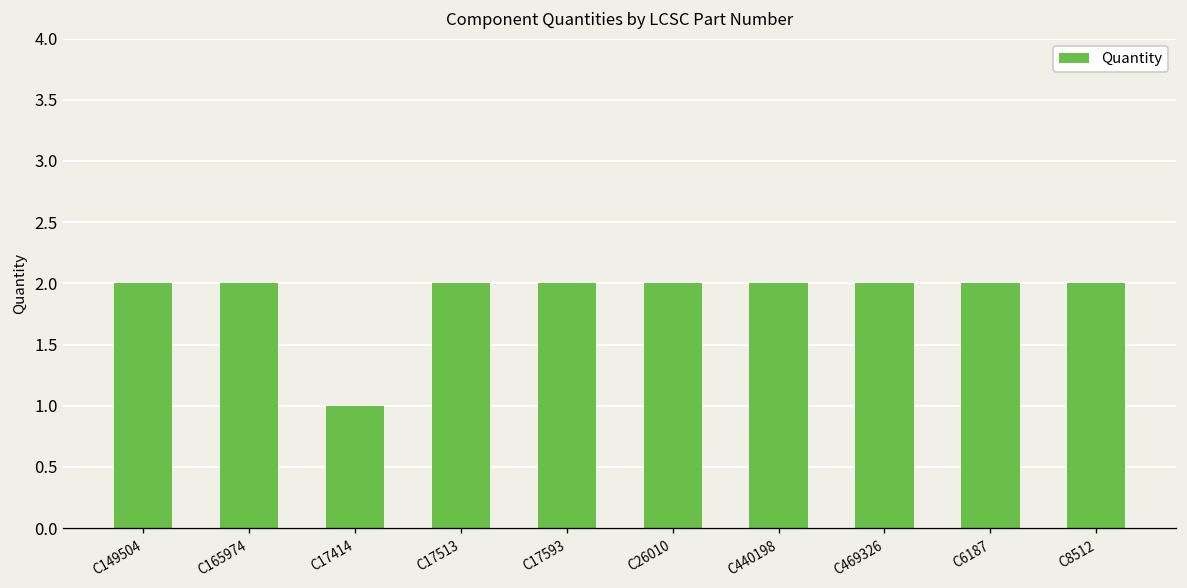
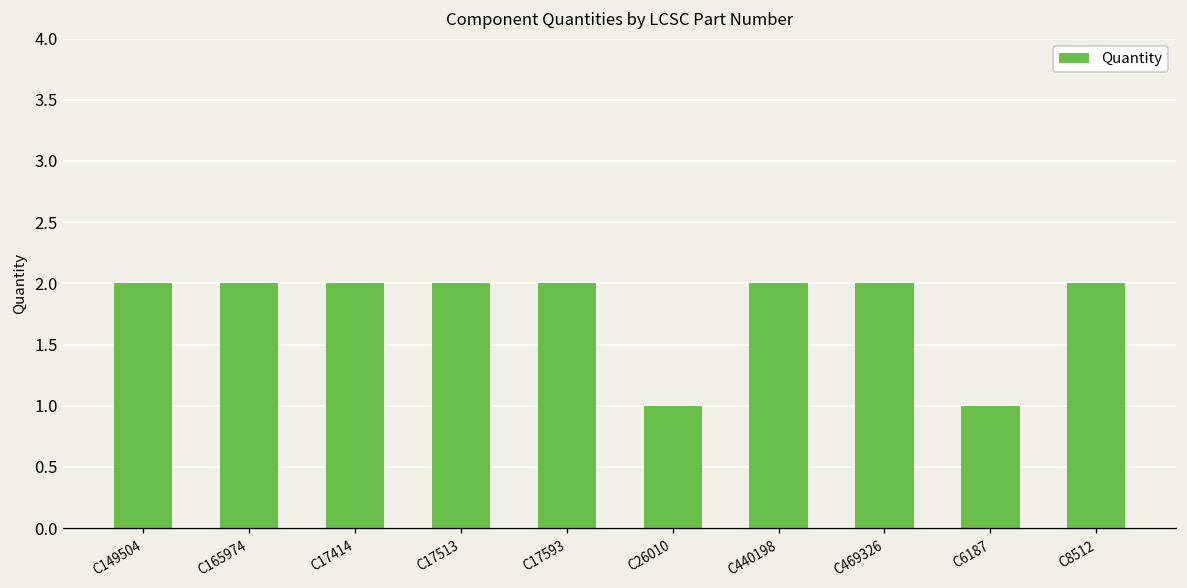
C17414: 1 -> 2
C26010: 2 -> 1
C6187: 2 -> 1
